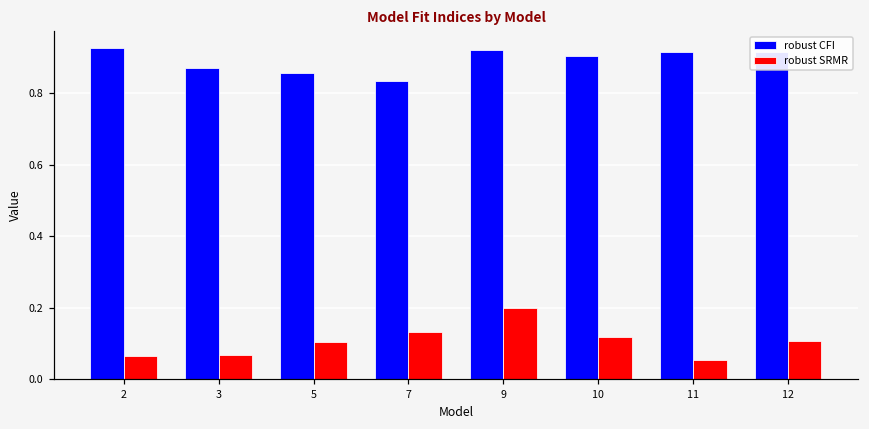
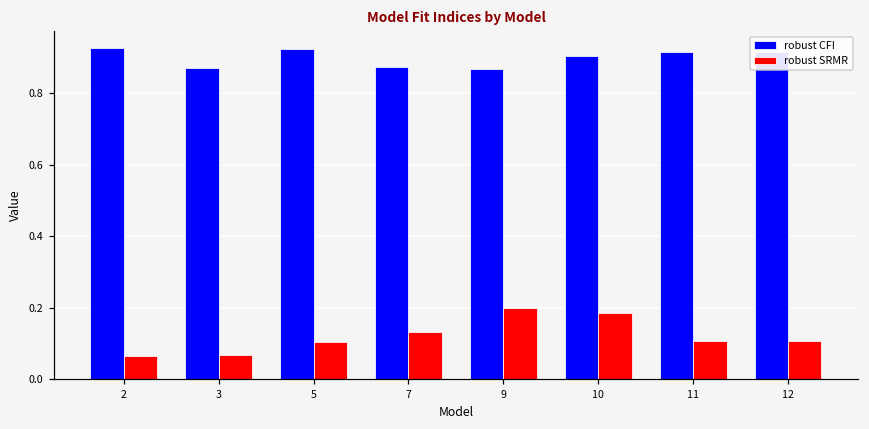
robust CFI, 5: 0.86 -> 0.92
robust CFI, 7: 0.84 -> 0.88
robust CFI, 9: 0.92 -> 0.87
robust SRMR, 10: 0.12 -> 0.19
robust SRMR, 11: 0.05 -> 0.11
